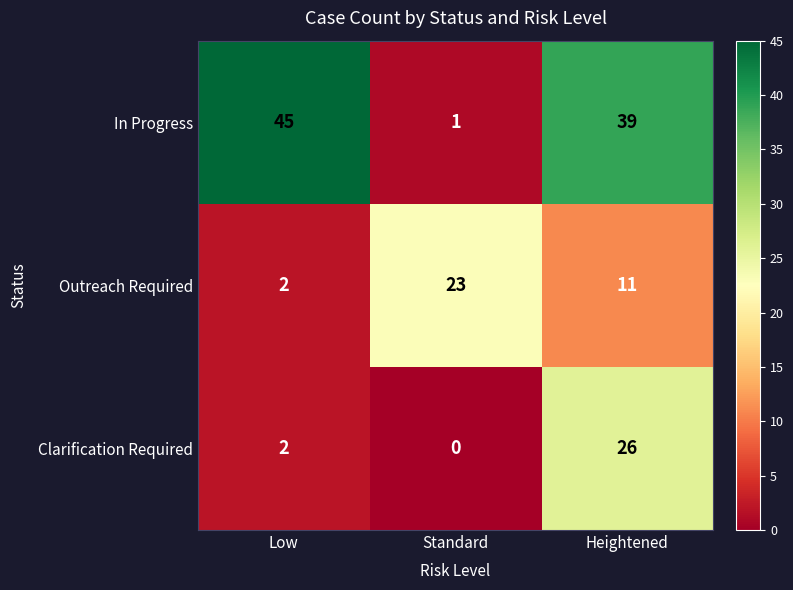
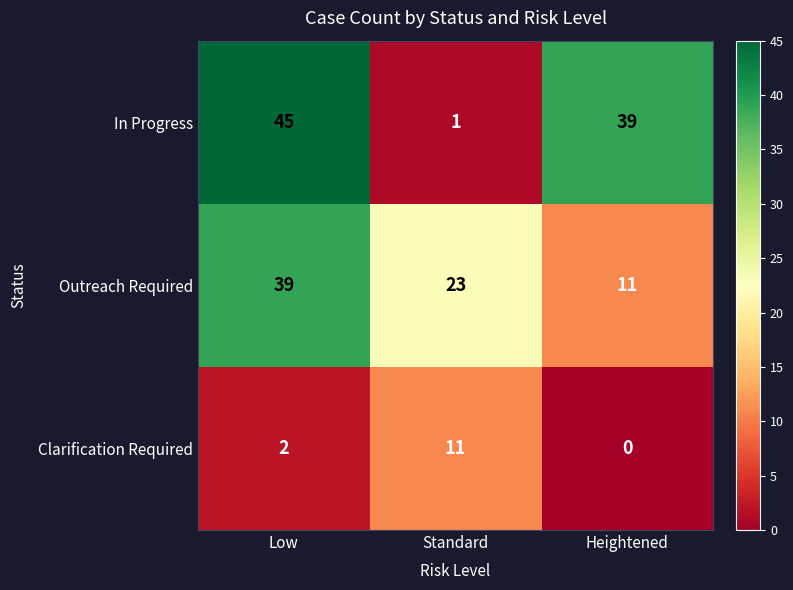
Outreach Required, Low: 2 -> 39
Clarification Required, Standard: 0 -> 11
Clarification Required, Heightened: 26 -> 0
